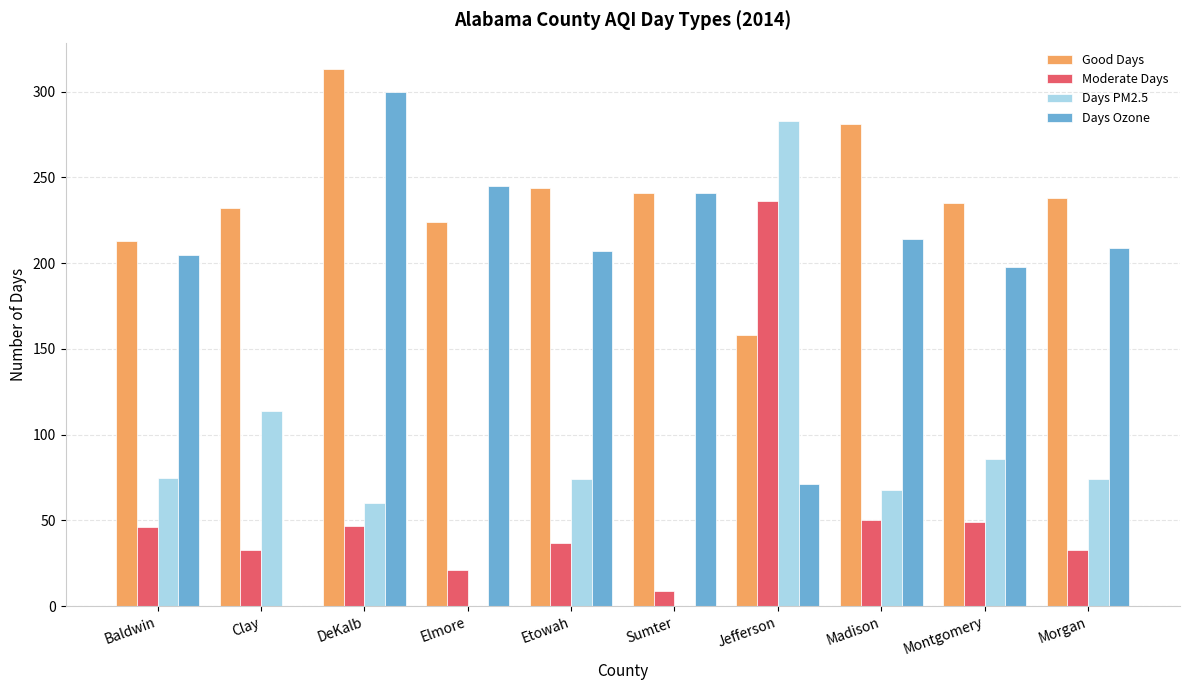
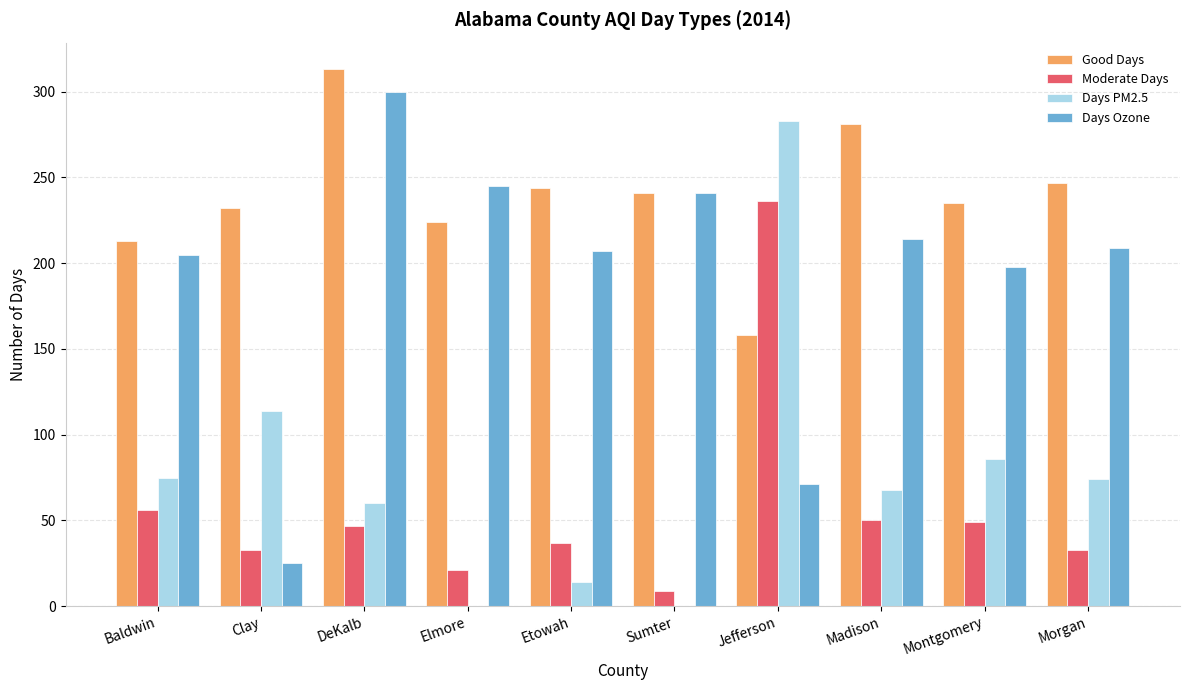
Moderate Days, Baldwin: 46 -> 56
Days Ozone, Clay: 0 -> 25
Days PM2.5, Etowah: 74 -> 14
Good Days, Morgan: 238 -> 247
